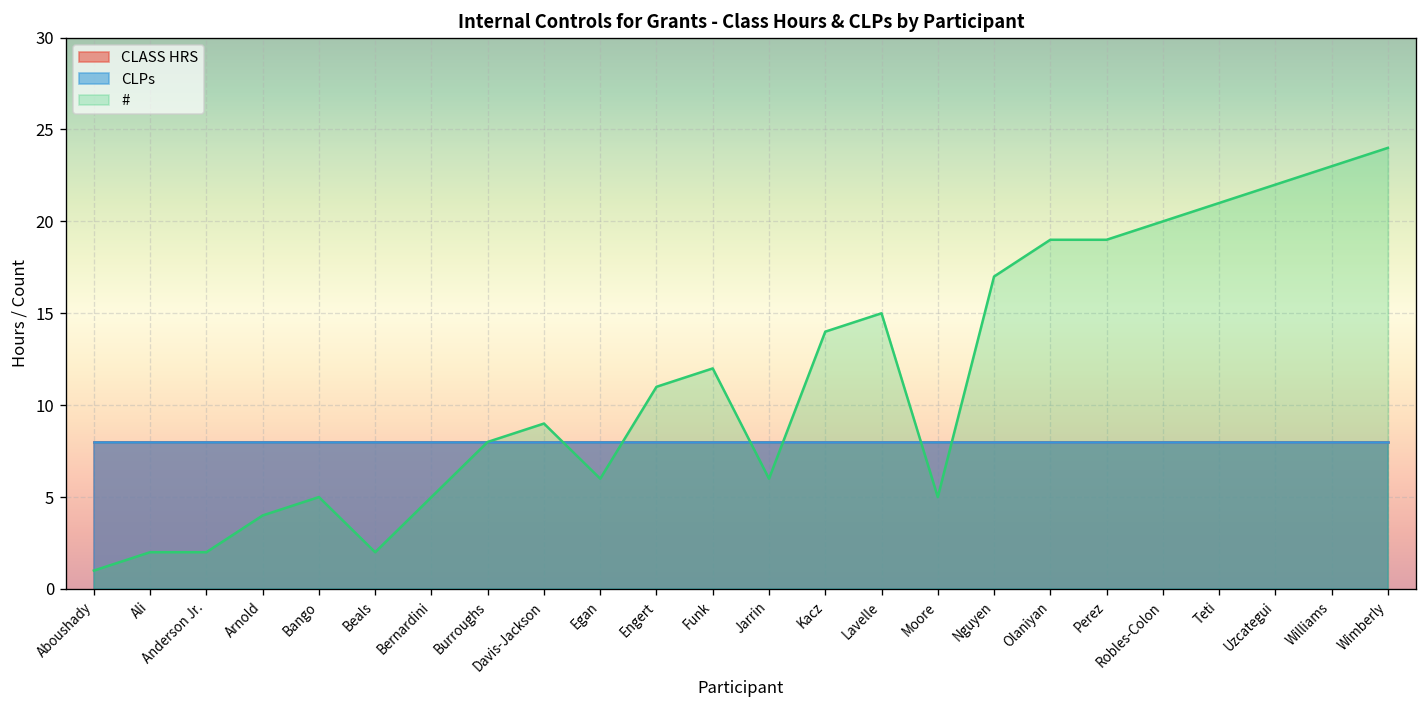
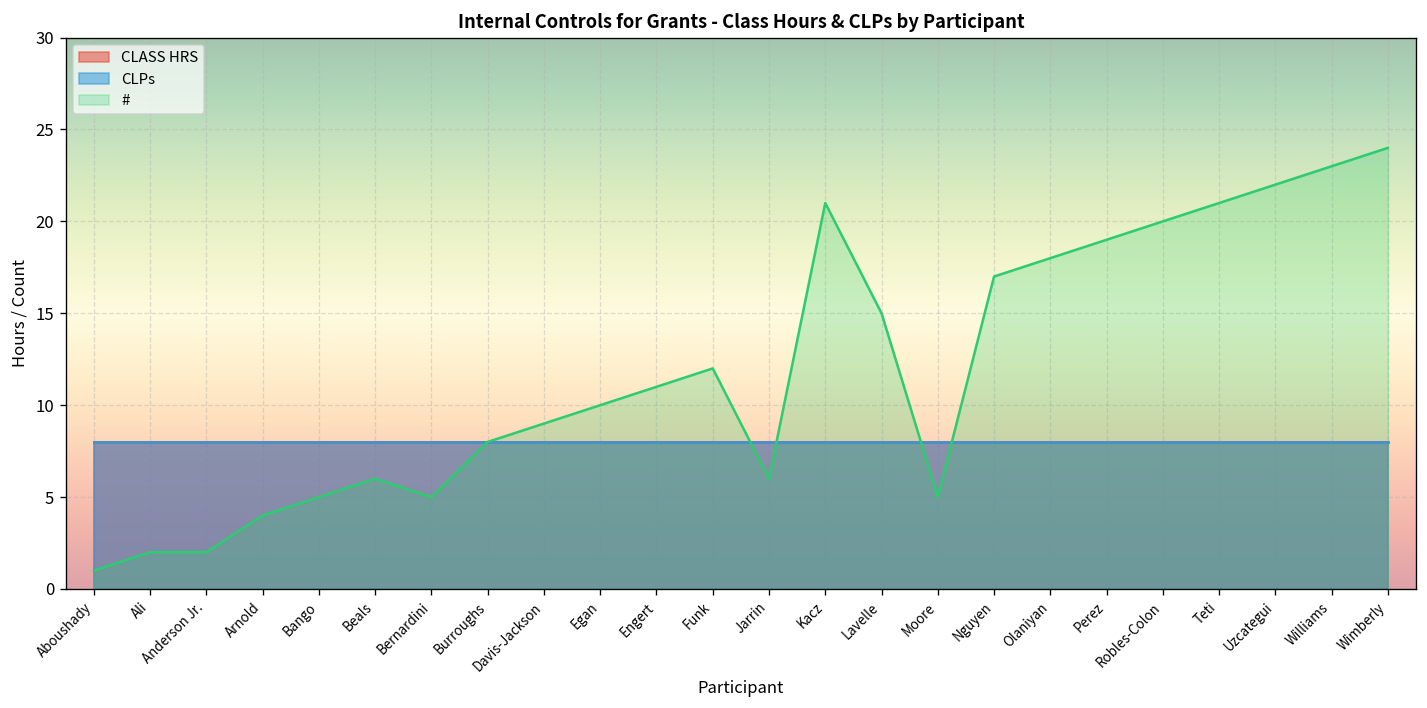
#, Beals: 2 -> 6
#, Egan: 6 -> 10
#, Kacz: 14 -> 21
#, Olaniyan: 19 -> 18
